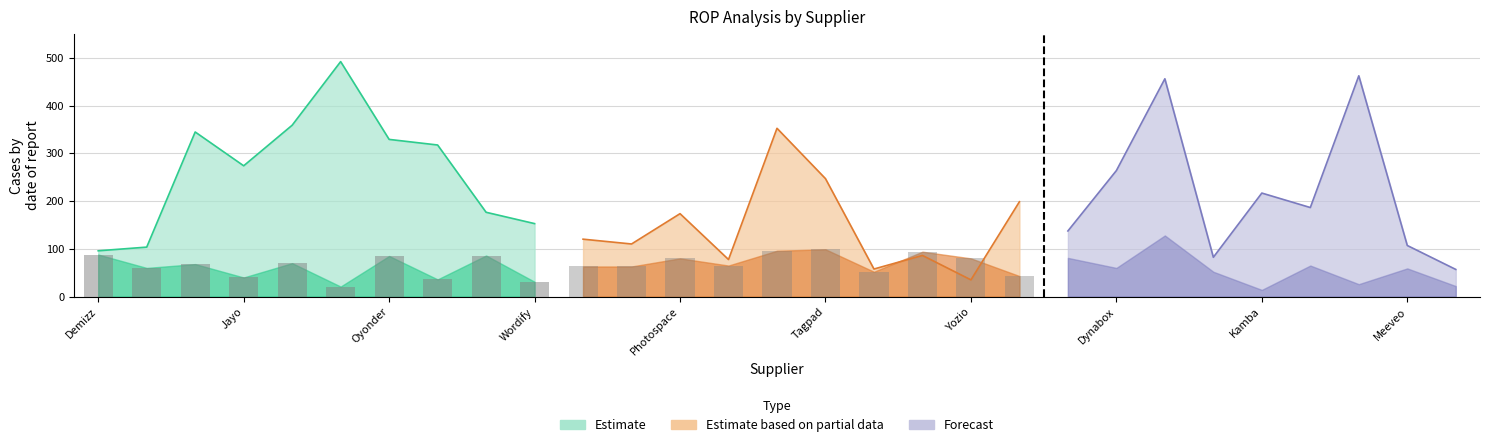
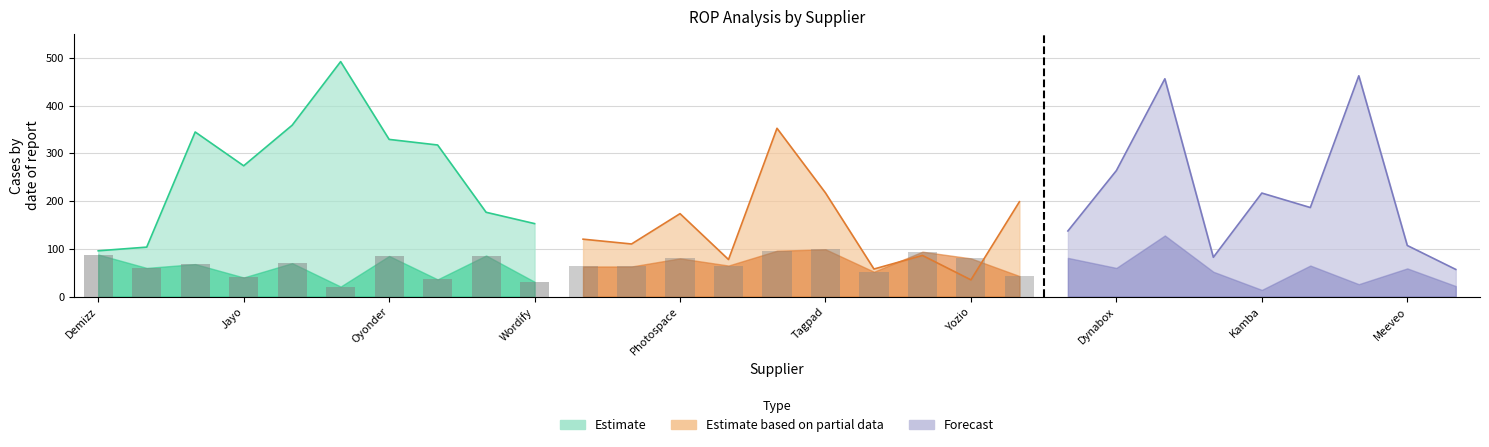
Estimate based on partial data, Tagpad: 250 -> 220
